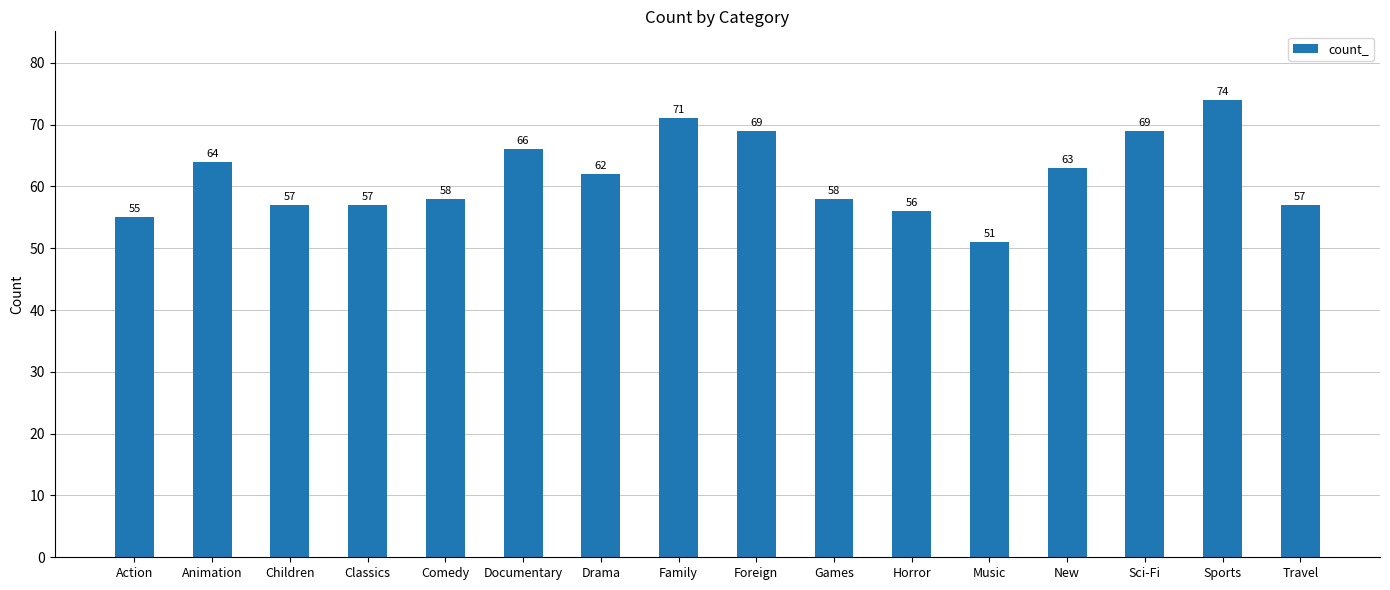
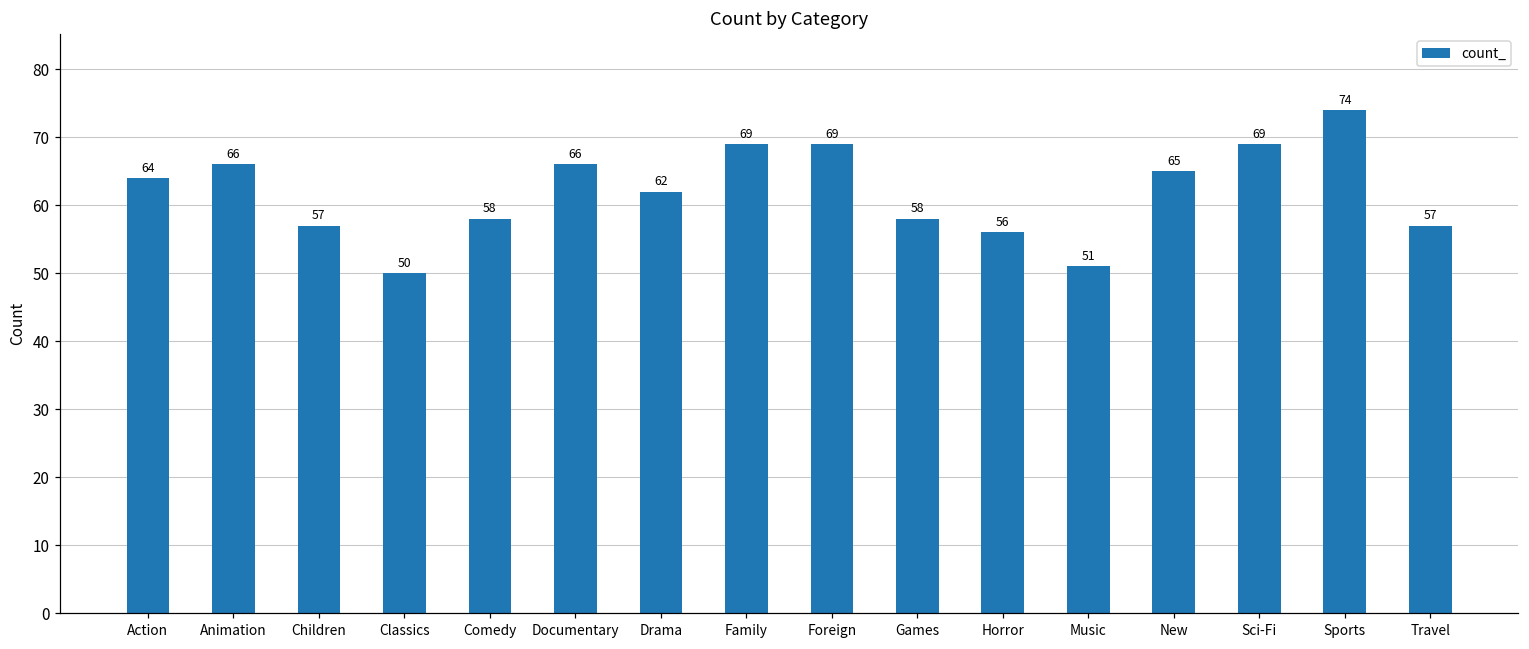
Action: 55 -> 64
Animation: 64 -> 66
Classics: 57 -> 50
Family: 71 -> 69
New: 63 -> 65
